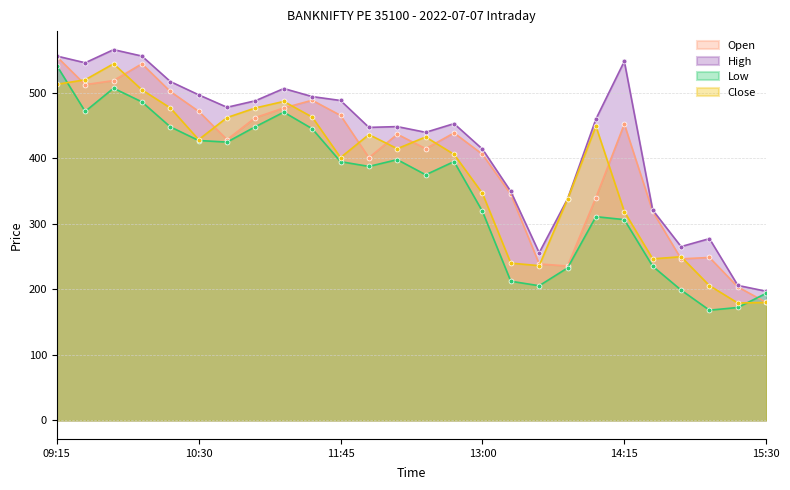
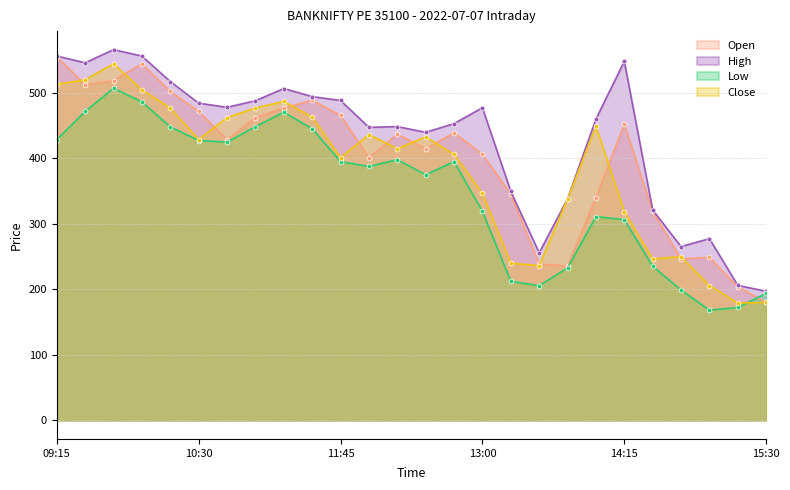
Low, 09:15: 540 -> 430
High, 10:30: 500 -> 480
High, 13:00: 410 -> 480
